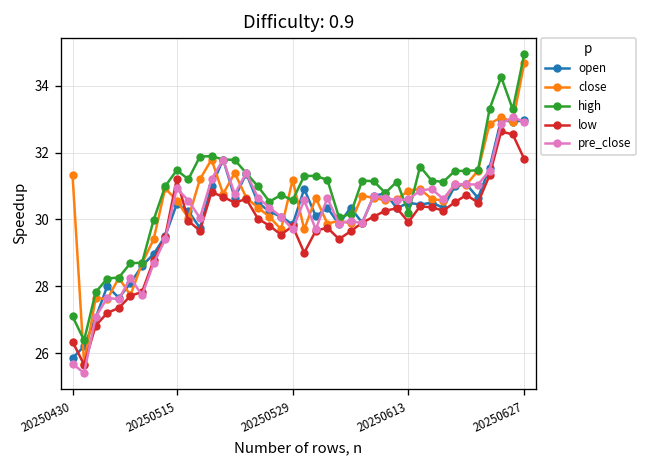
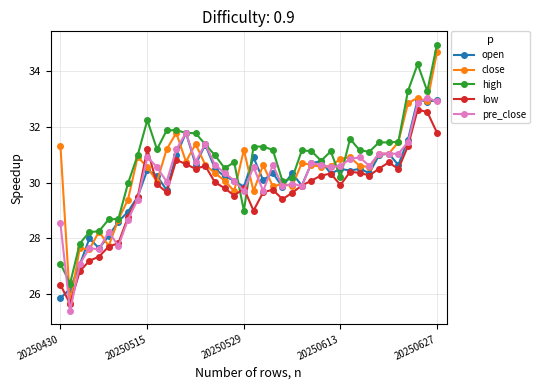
pre_close, 20250430: 25.7 -> 28.5
high, 20250515: 31.5 -> 32.3
high, 20250529: 30.6 -> 29.0
